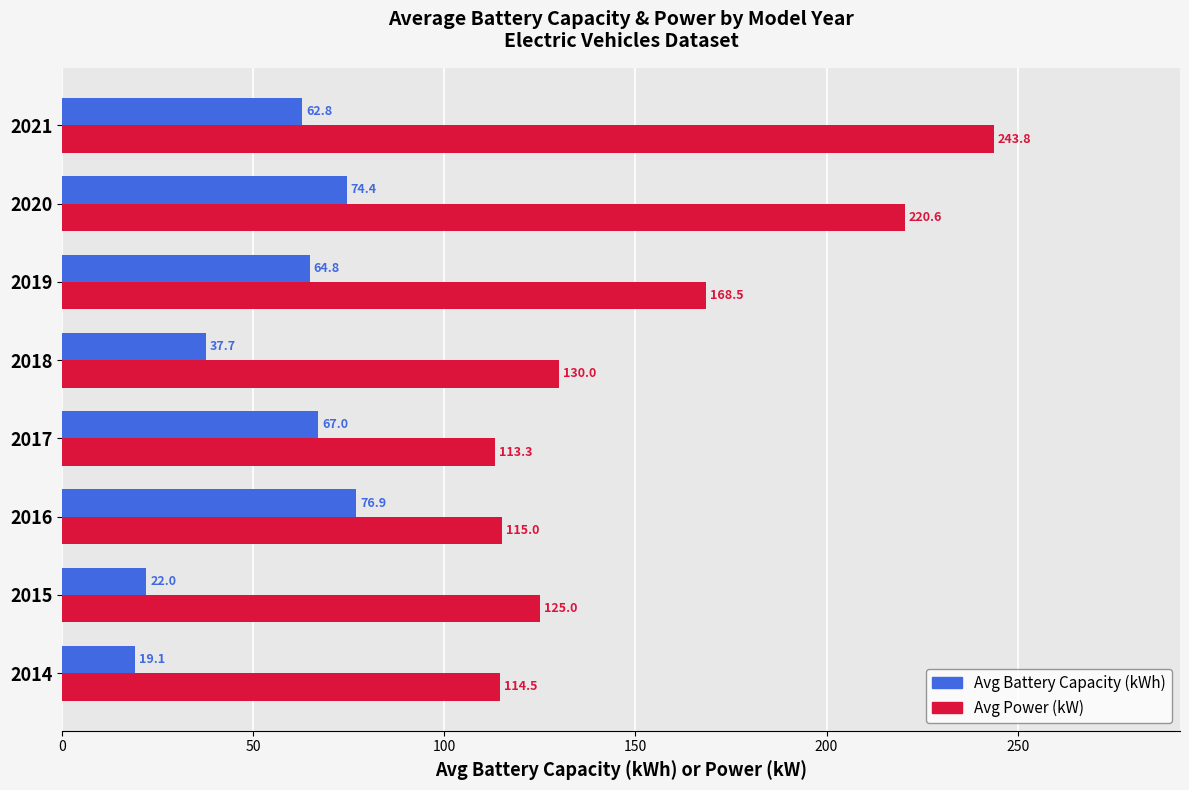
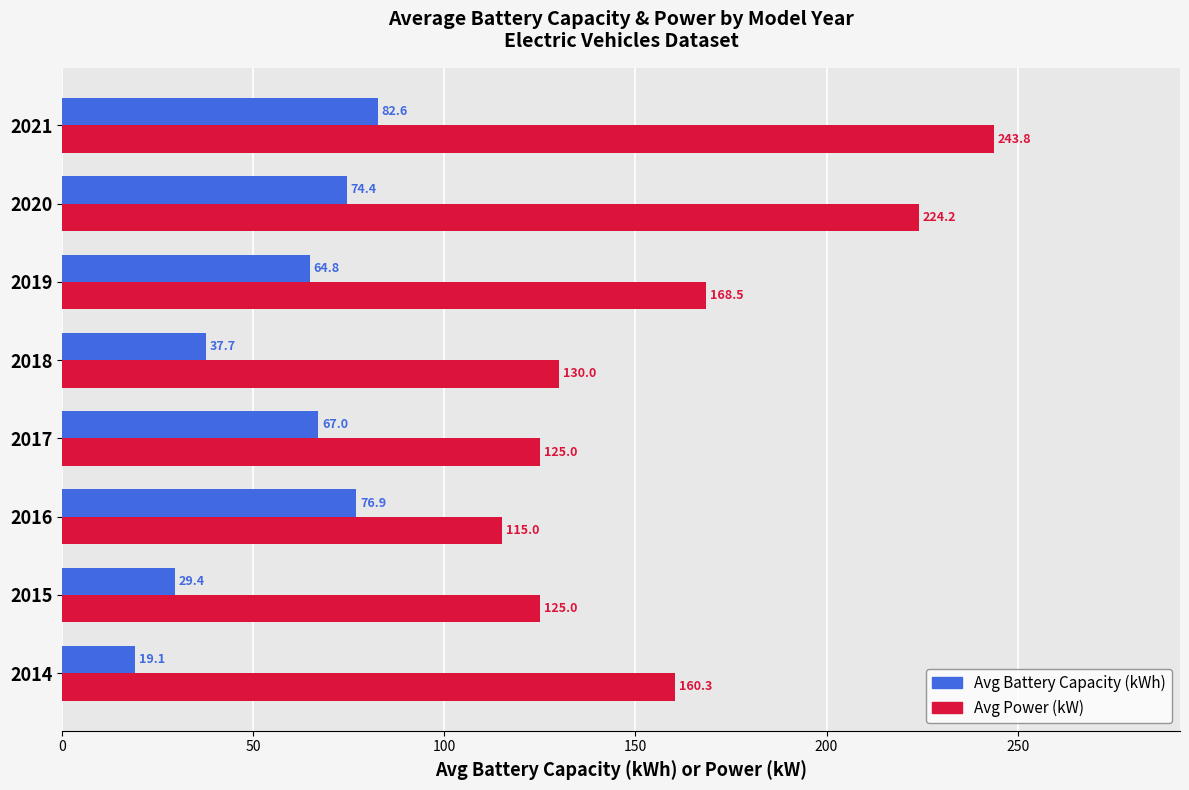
Avg Battery Capacity (kWh), 2021: 62.8 -> 82.6
Avg Power (kW), 2020: 220.6 -> 224.2
Avg Power (kW), 2017: 113.3 -> 125.0
Avg Battery Capacity (kWh), 2015: 22.0 -> 29.4
Avg Power (kW), 2014: 114.5 -> 160.3
